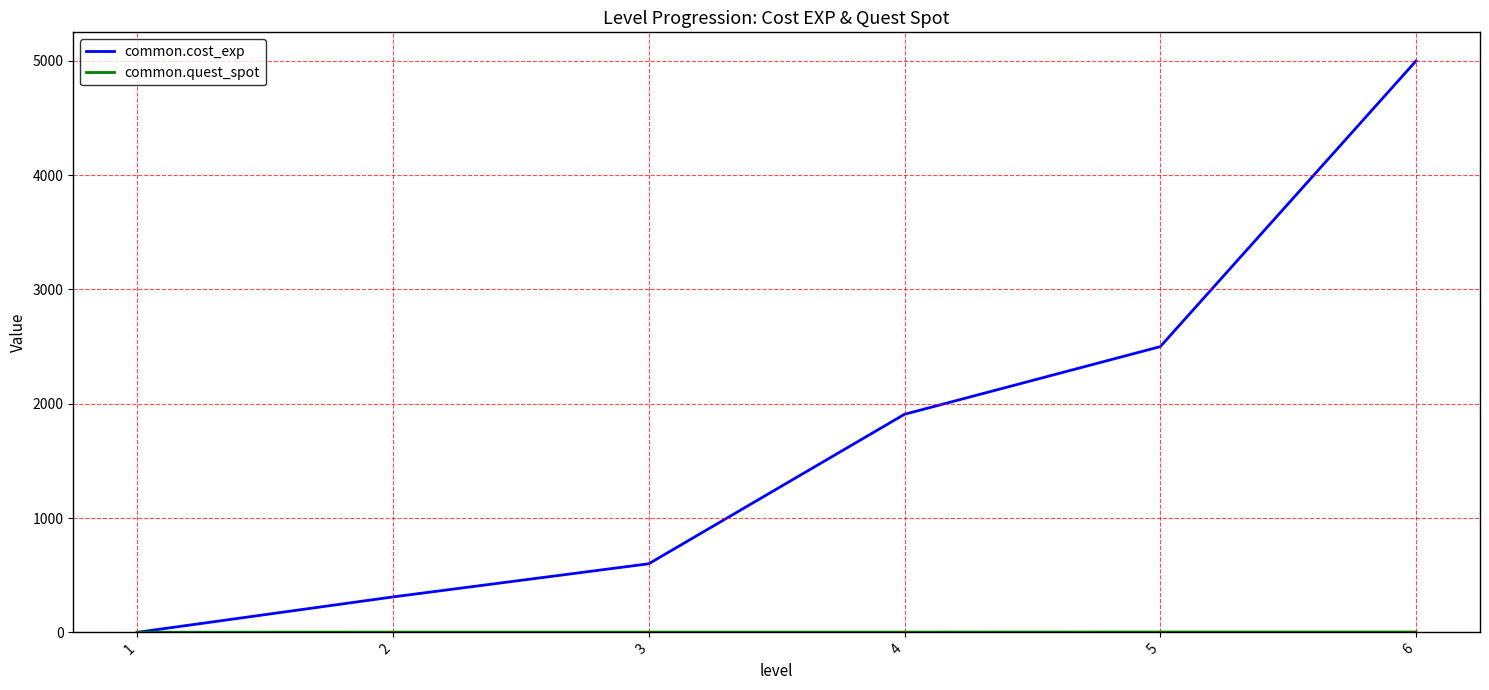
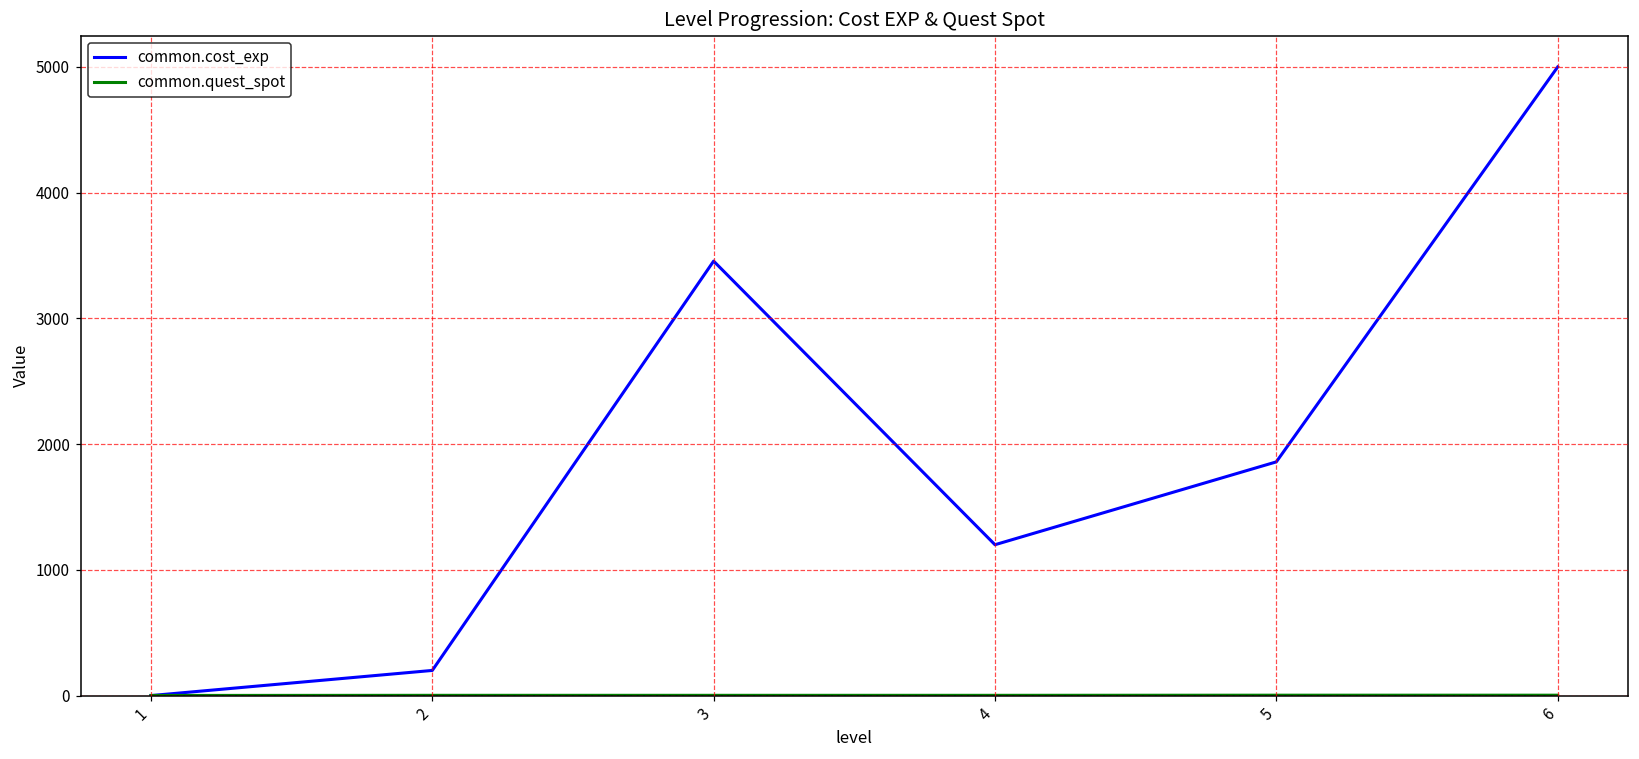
common.cost_exp, 2: 310 -> 200
common.cost_exp, 3: 600 -> 3460
common.cost_exp, 4: 1910 -> 1200
common.cost_exp, 5: 2500 -> 1860
